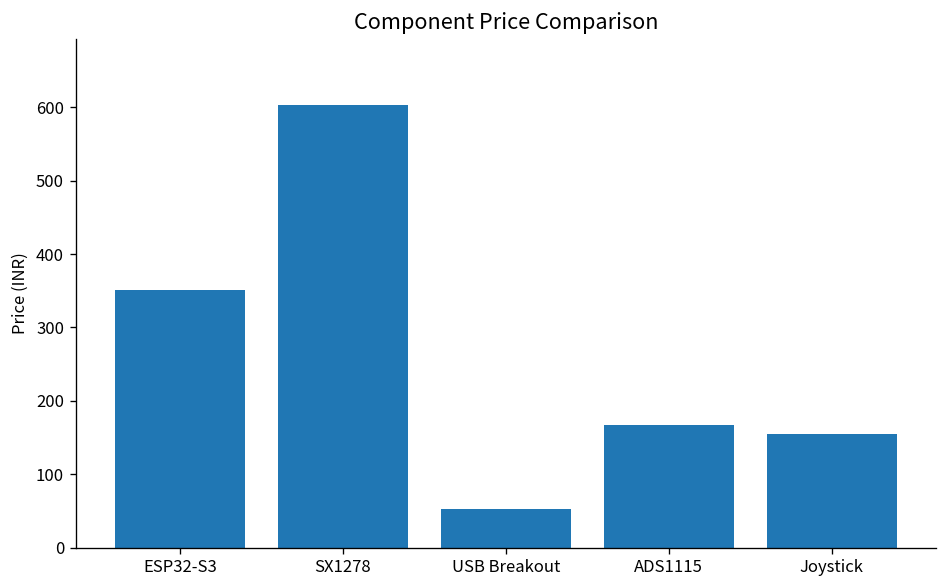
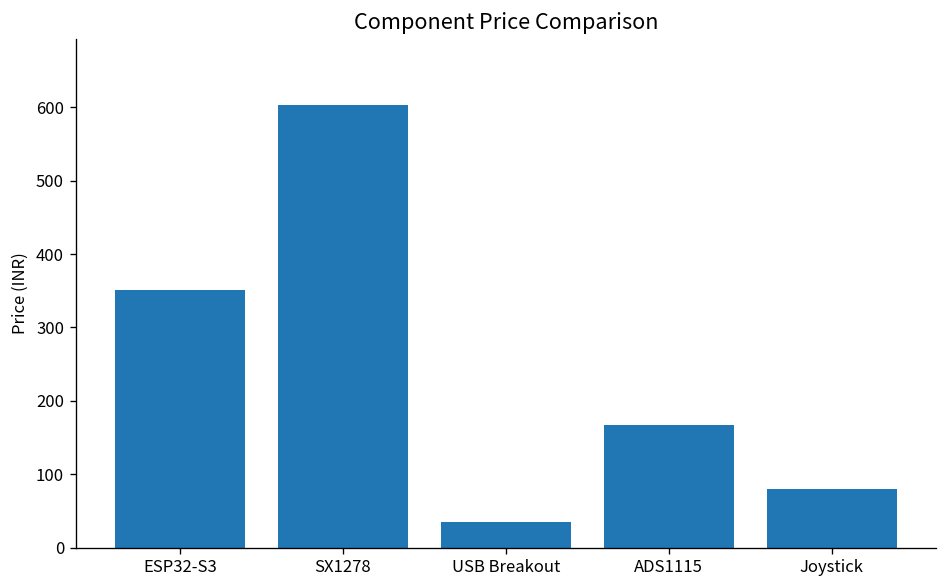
USB Breakout: 50 -> 40
Joystick: 160 -> 80
